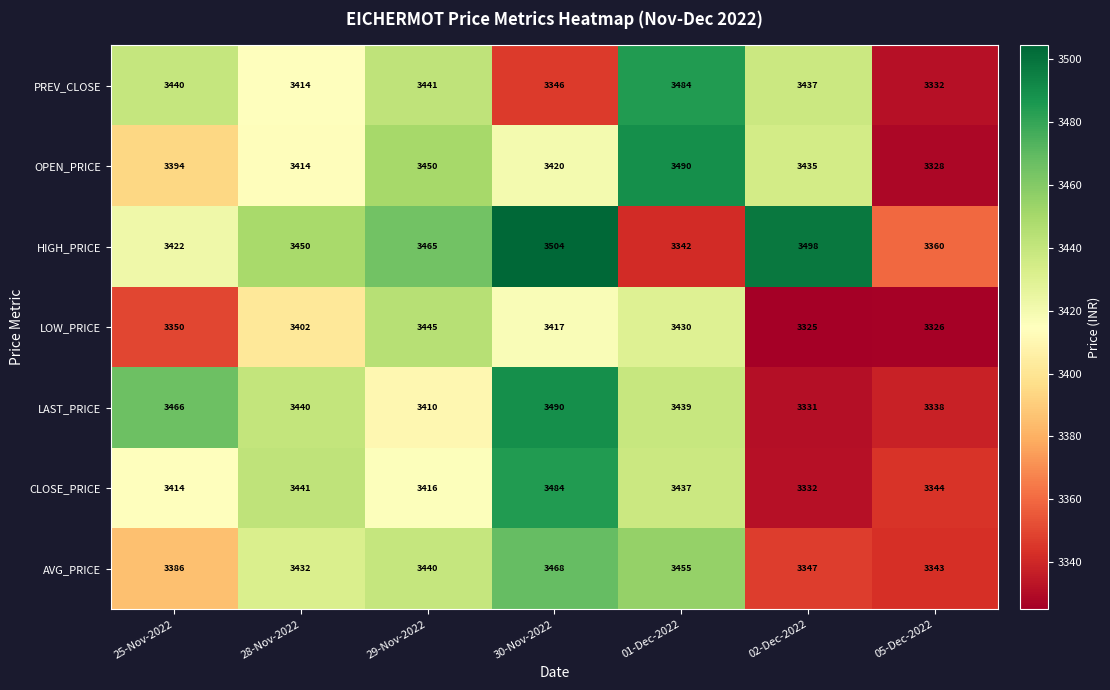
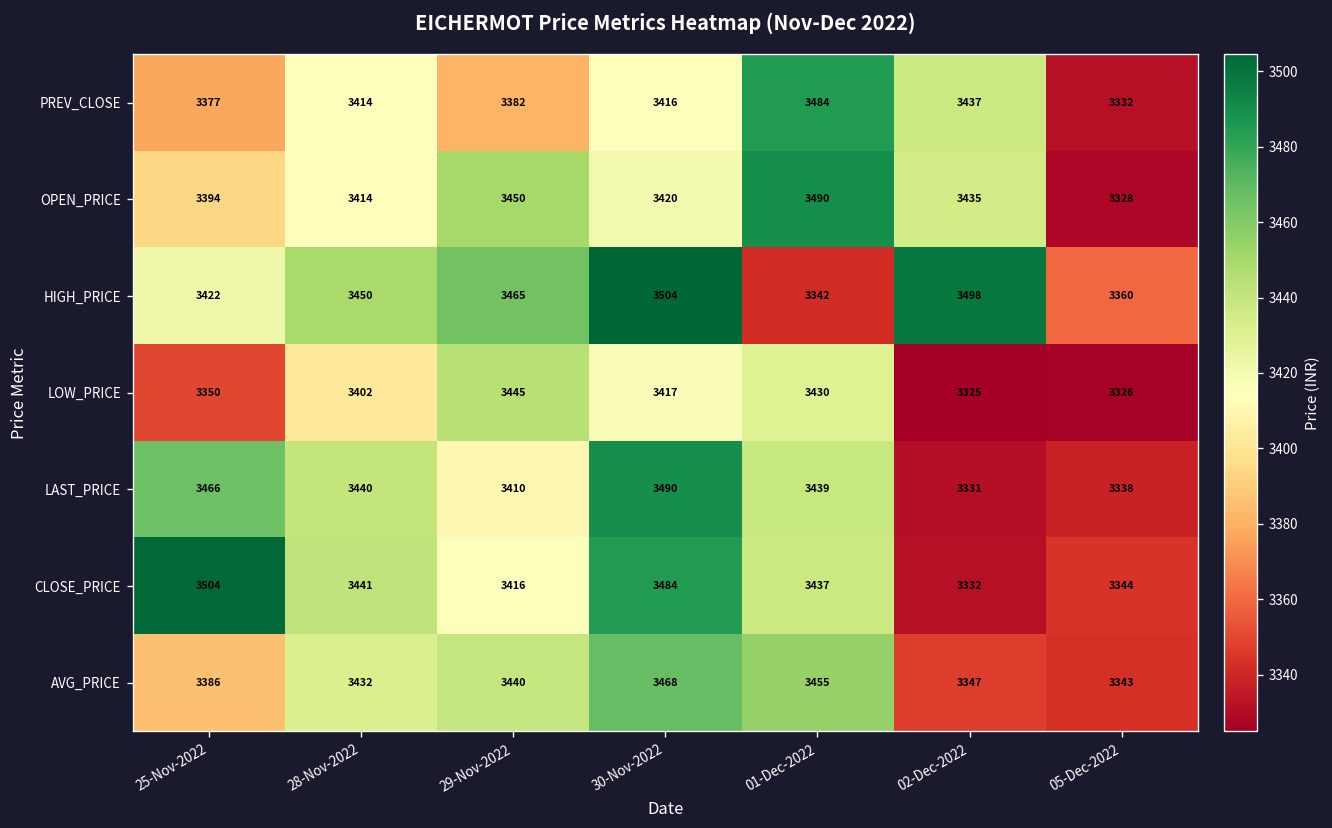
PREV_CLOSE, 25-Nov-2022: 3440 -> 3377
PREV_CLOSE, 29-Nov-2022: 3441 -> 3382
PREV_CLOSE, 30-Nov-2022: 3346 -> 3416
CLOSE_PRICE, 25-Nov-2022: 3414 -> 3504
